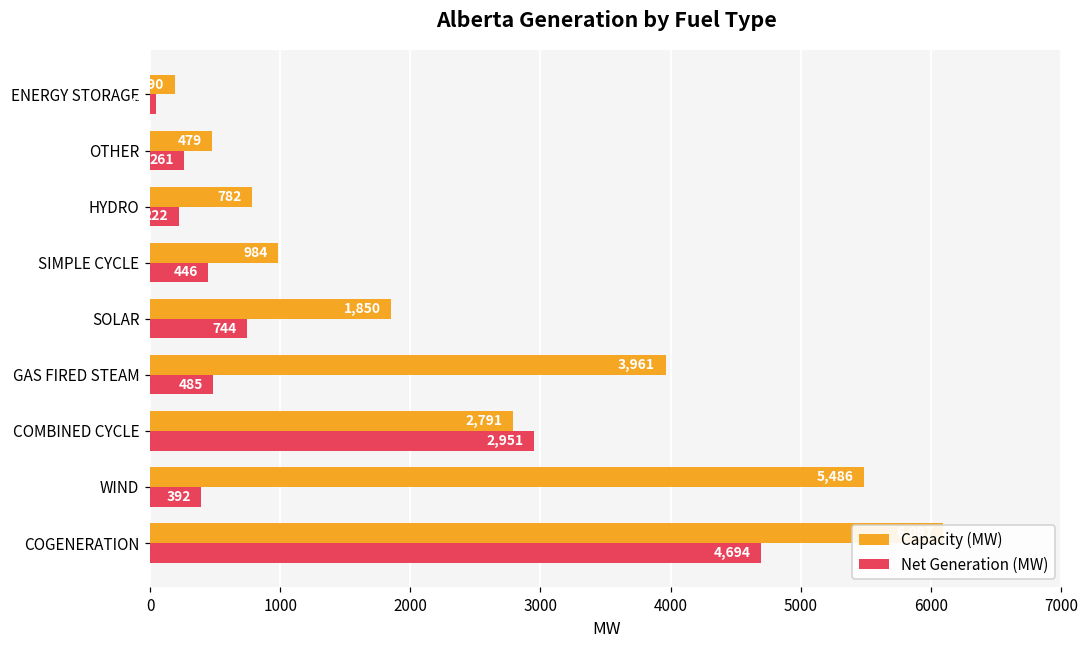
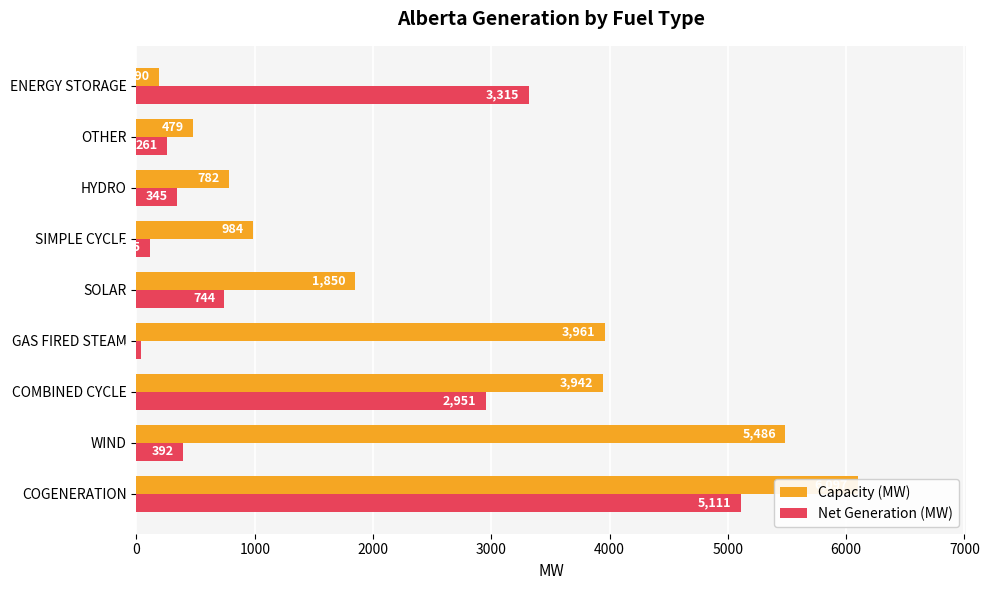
Net Generation (MW), ENERGY STORAGE: 40 -> 3320
Net Generation (MW), HYDRO: 222 -> 345
Net Generation (MW), SIMPLE CYCLE: 450 -> 120
Net Generation (MW), GAS FIRED STEAM: 490 -> 40
Capacity (MW), COMBINED CYCLE: 2,791 -> 3,942
Net Generation (MW), COGENERATION: 4,694 -> 5,111
